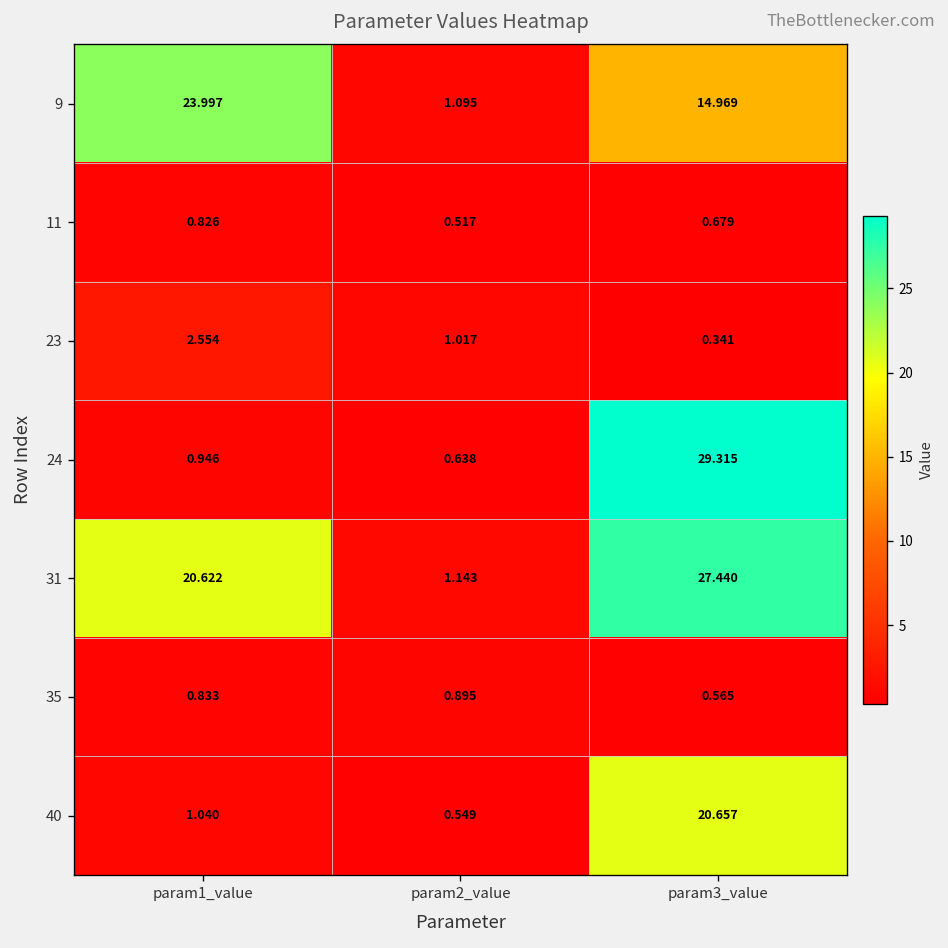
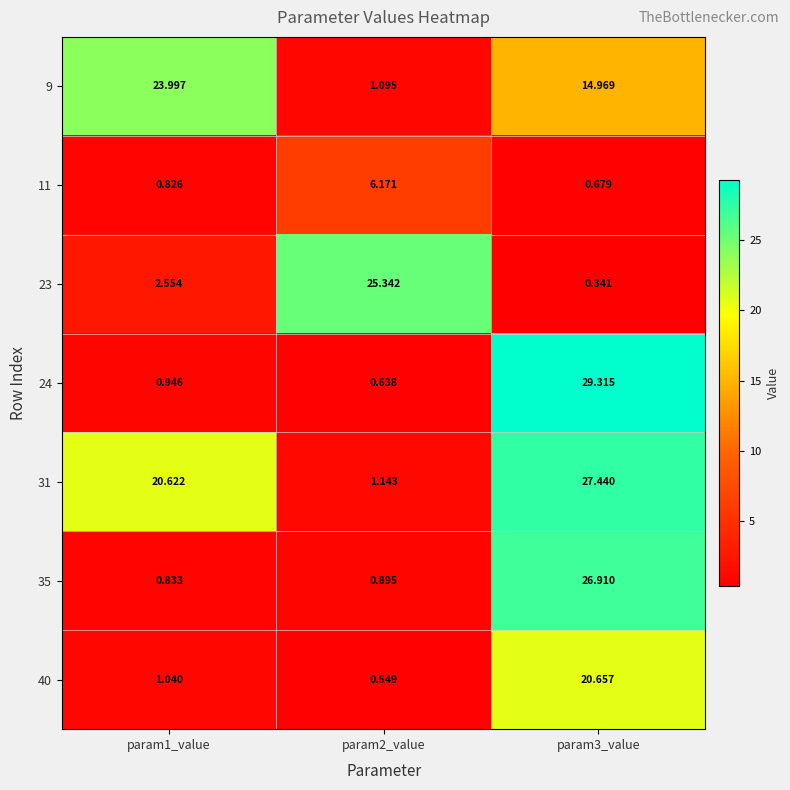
11, param2_value: 0.517 -> 6.171
23, param2_value: 1.017 -> 25.342
35, param3_value: 0.565 -> 26.910
